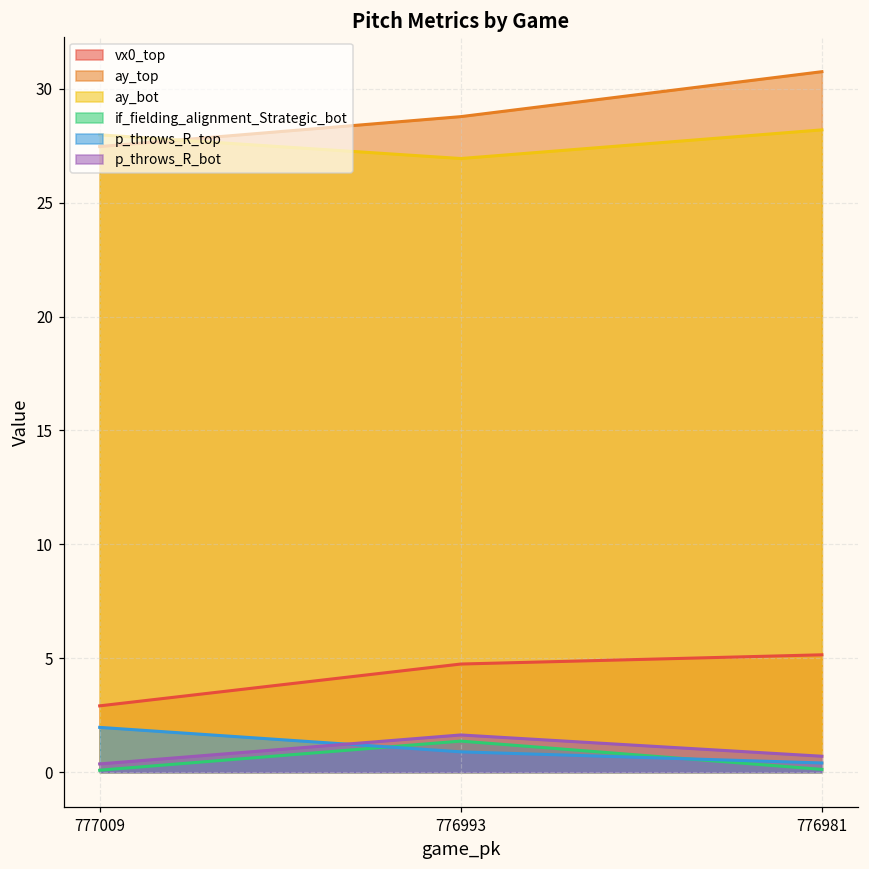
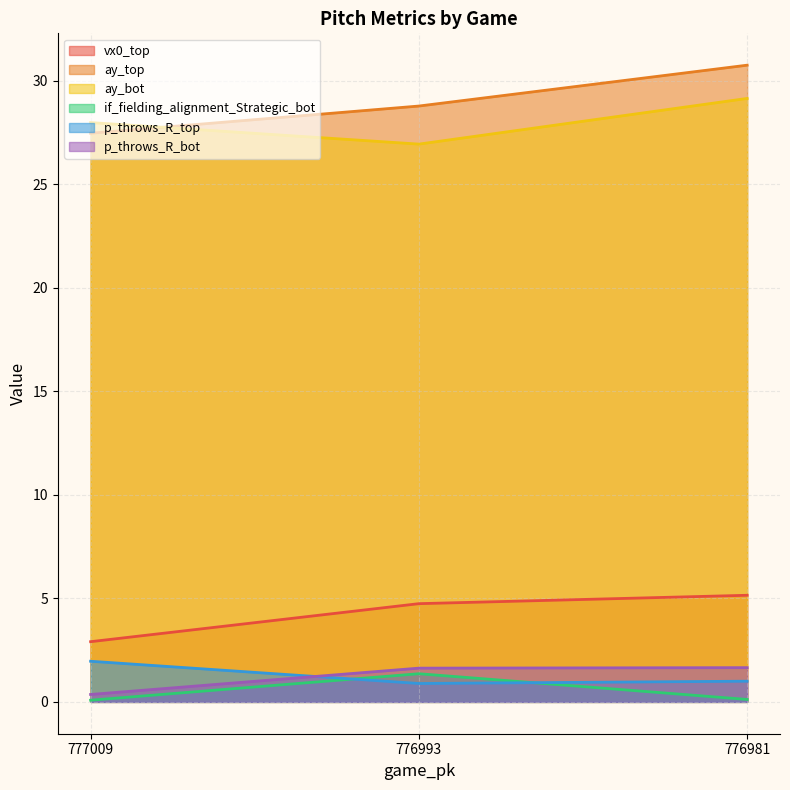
ay_bot, 776981: 28.2 -> 29.1
p_throws_R_top, 776981: 0.4 -> 1.0
p_throws_R_bot, 776981: 0.7 -> 1.7
